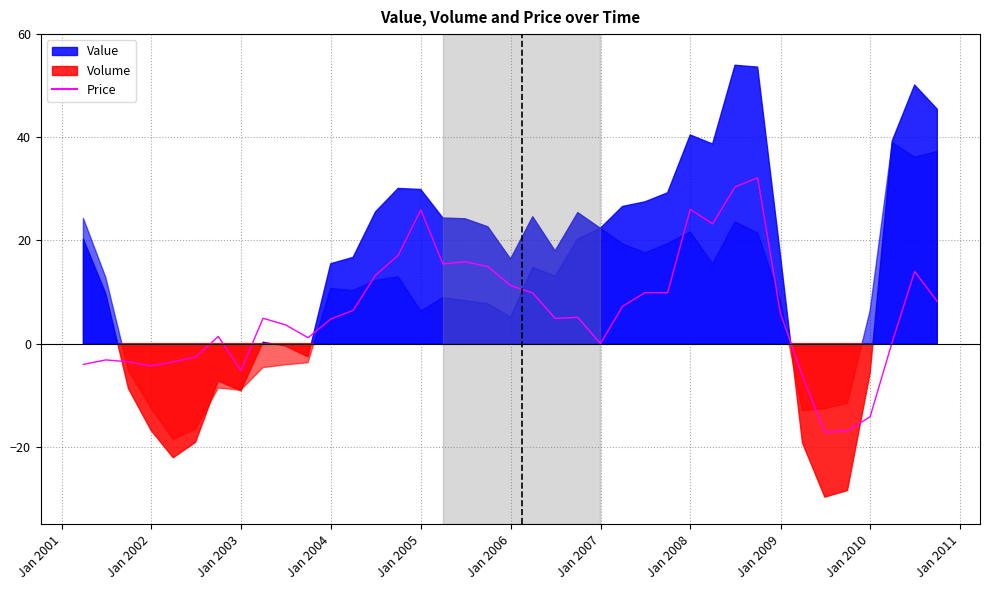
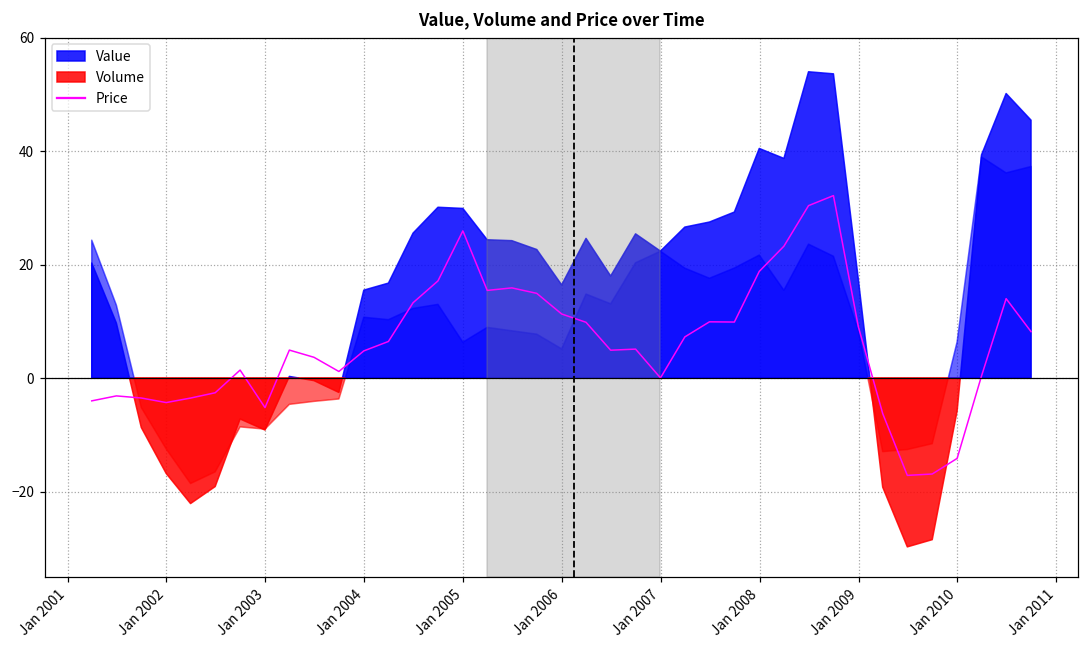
Jan 2008: 26 -> 19
Jan 2009: 6 -> 9
